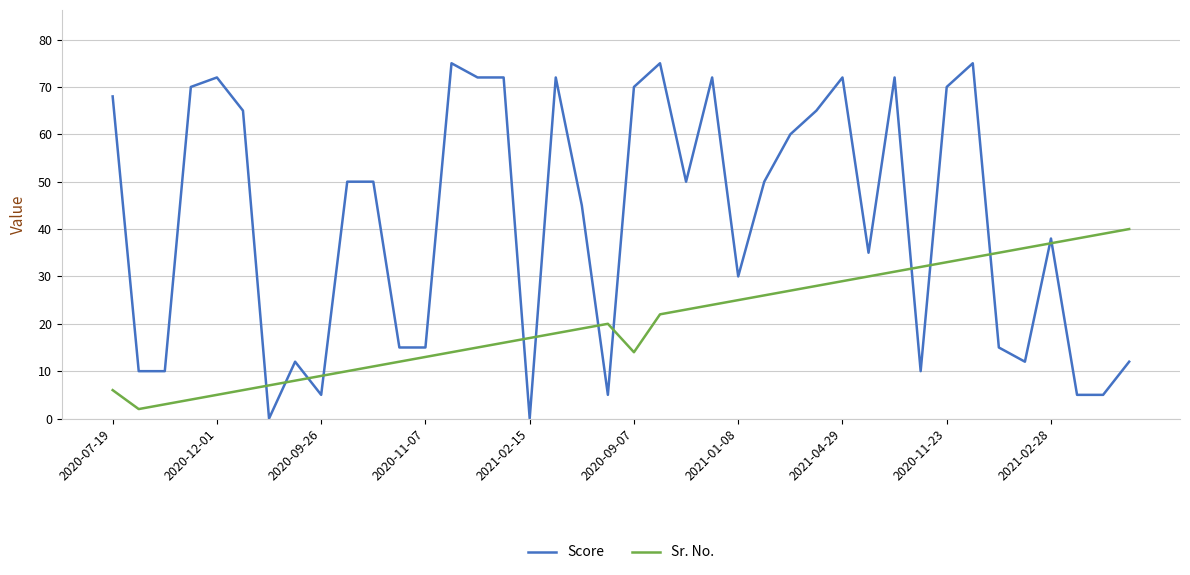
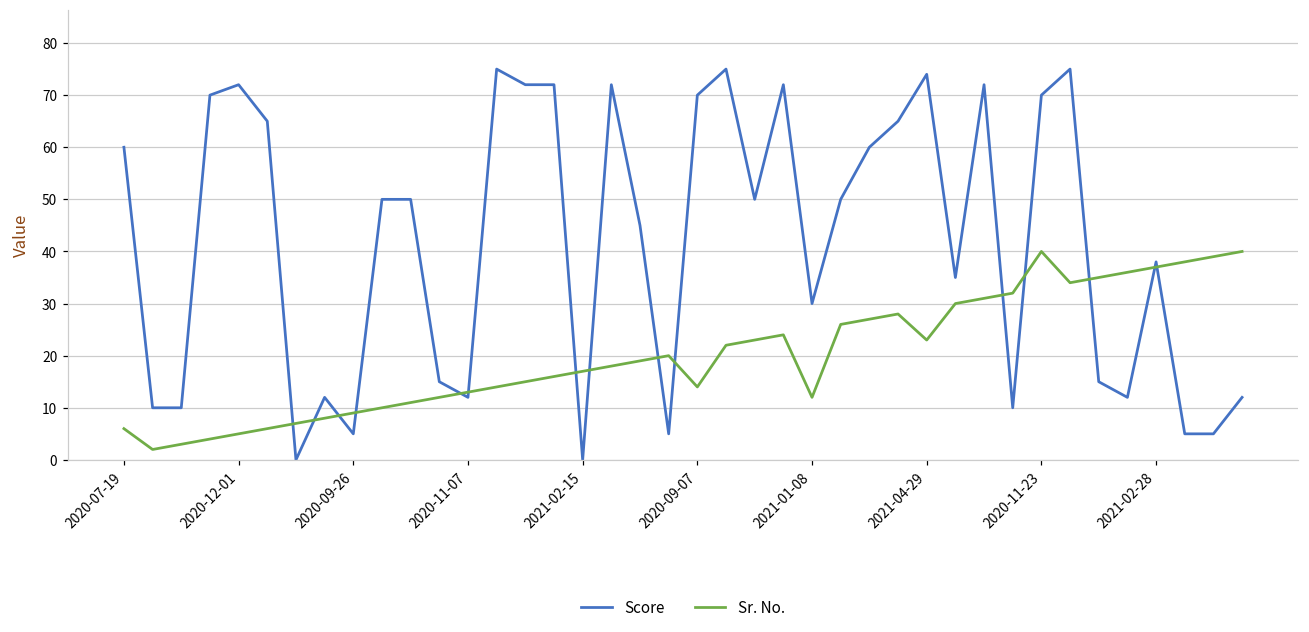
Score, 2020-07-19: 68 -> 60
Score, 2020-11-07: 15 -> 12
Sr. No., 2021-01-08: 25 -> 12
Score, 2021-04-29: 72 -> 74
Sr. No., 2021-04-29: 29 -> 23
Sr. No., 2020-11-23: 33 -> 40
